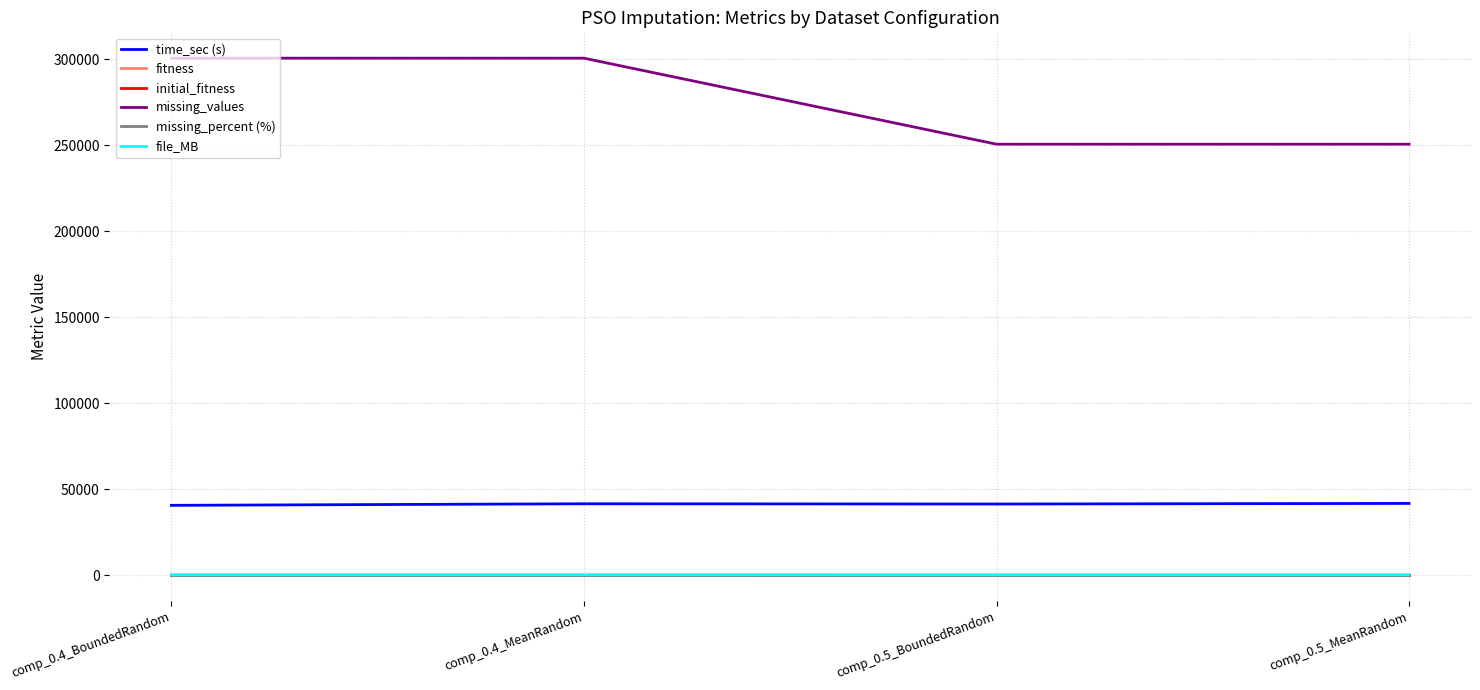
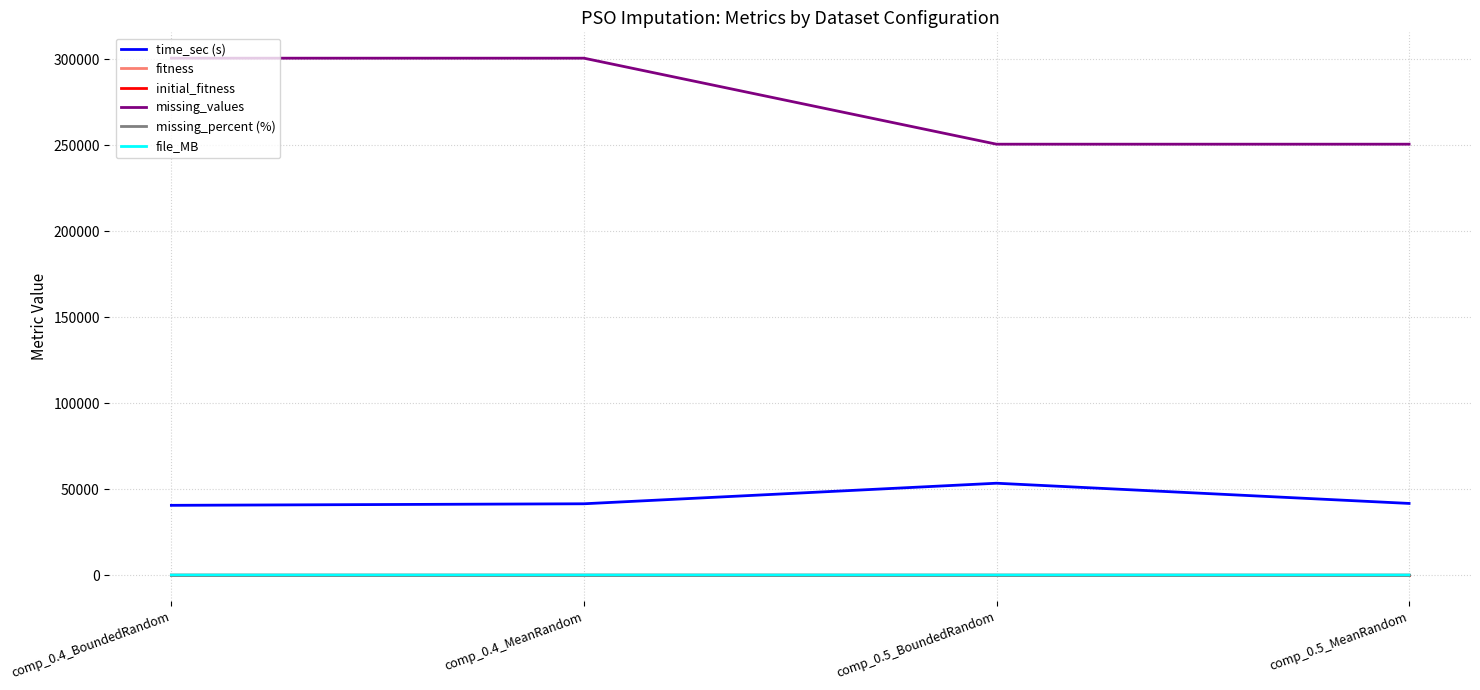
time_sec (s), comp_0.5_BoundedRandom: 41000 -> 53000
